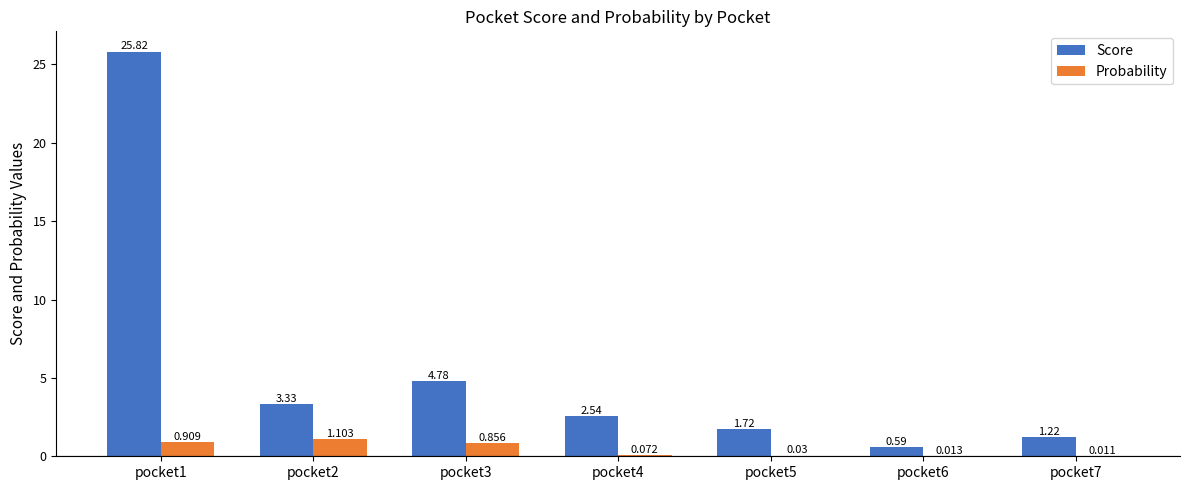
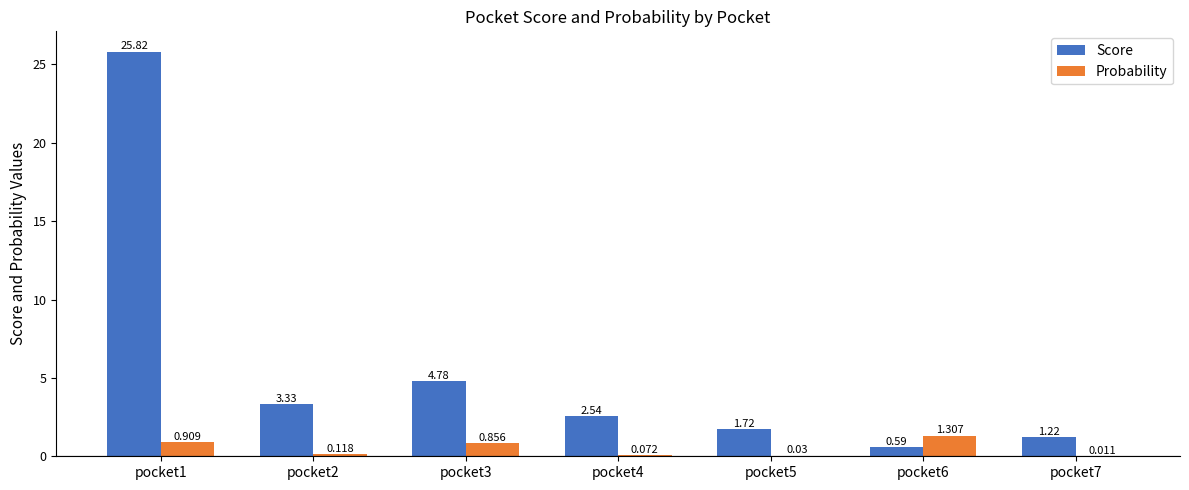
Probability, pocket2: 1.103 -> 0.118
Probability, pocket6: 0.013 -> 1.307
